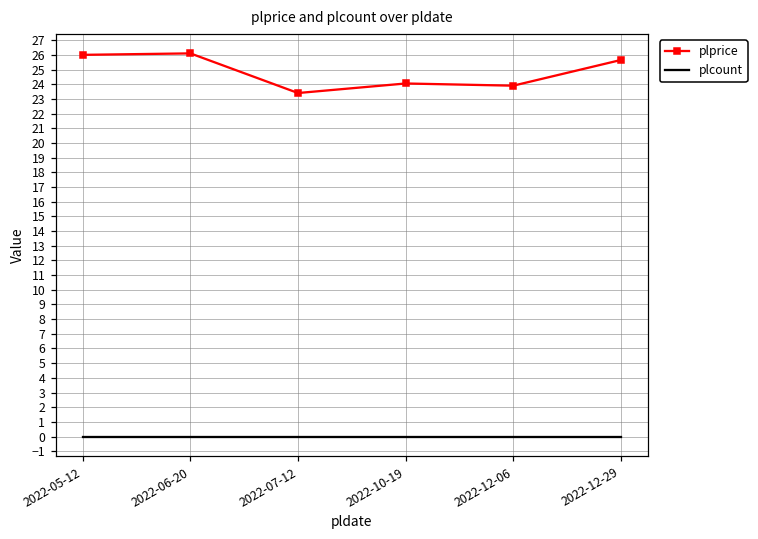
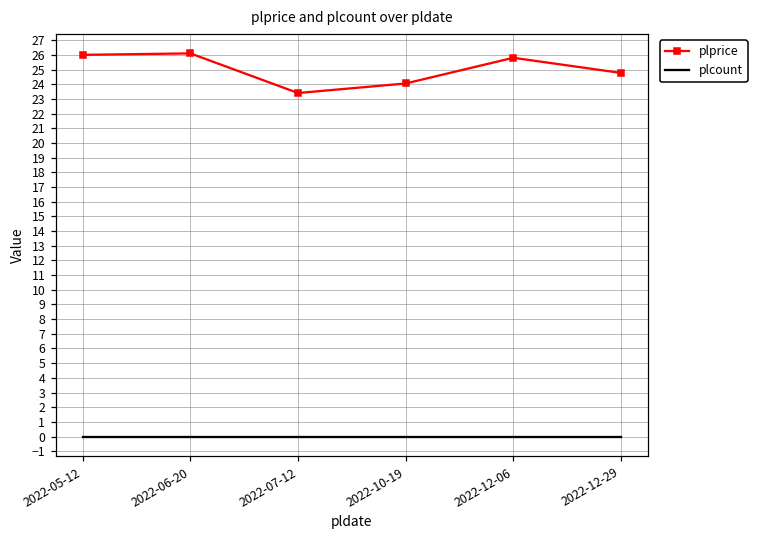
plprice, 2022-12-06: 23.9 -> 25.8
plprice, 2022-12-29: 25.7 -> 24.8
